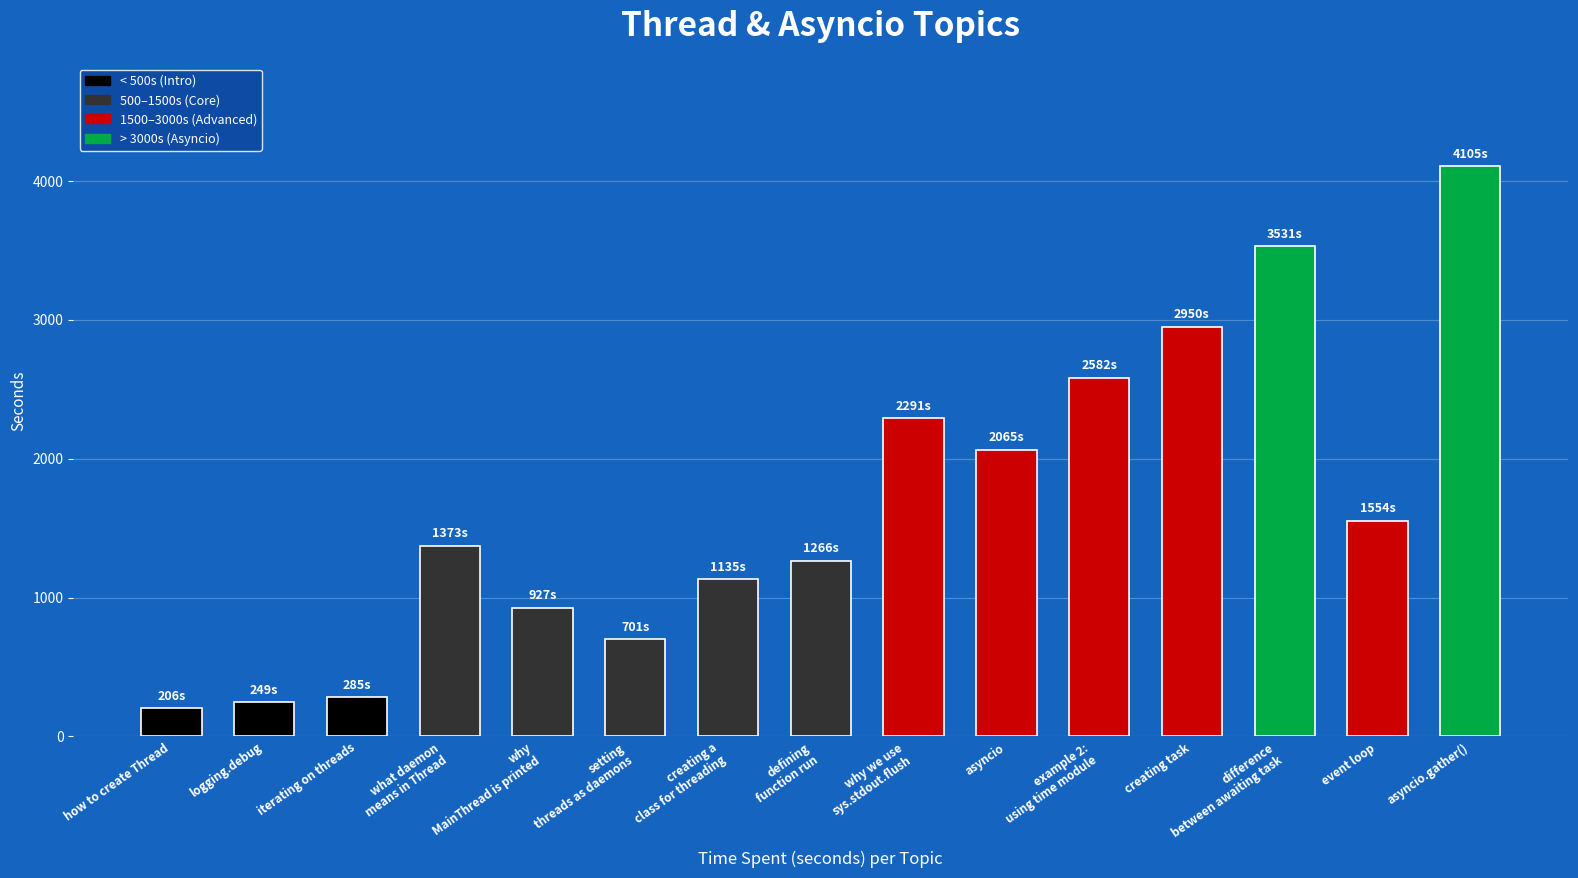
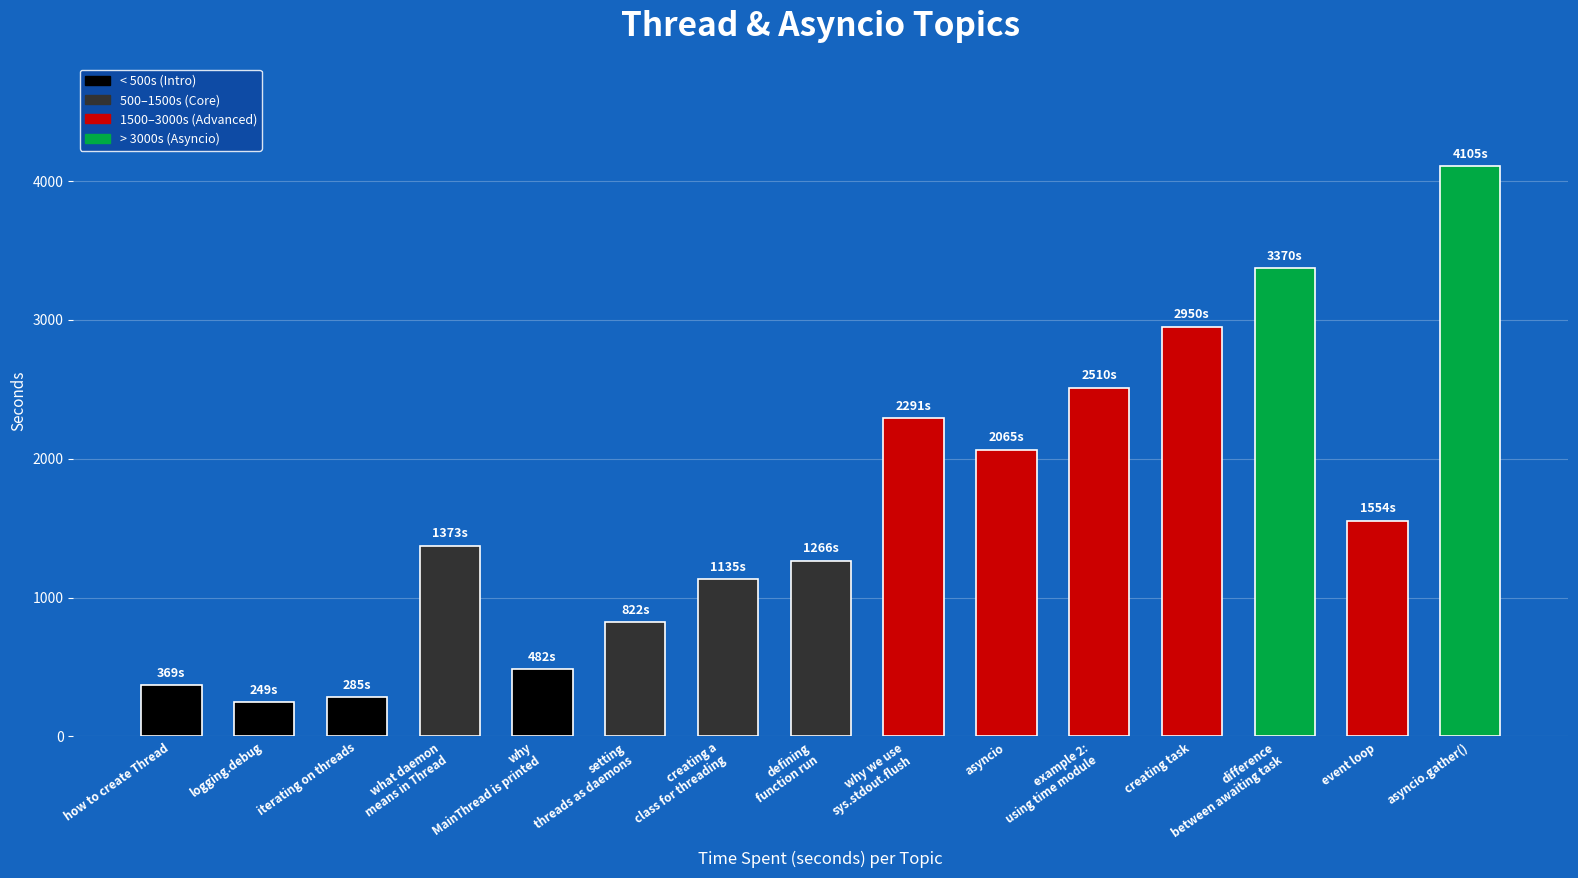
how to create Thread: 206s -> 369s
why MainThread is printed: 927s -> 482s
setting threads as daemons: 701s -> 822s
example 2: using time module: 2582s -> 2510s
difference between awaiting task: 3531s -> 3370s
